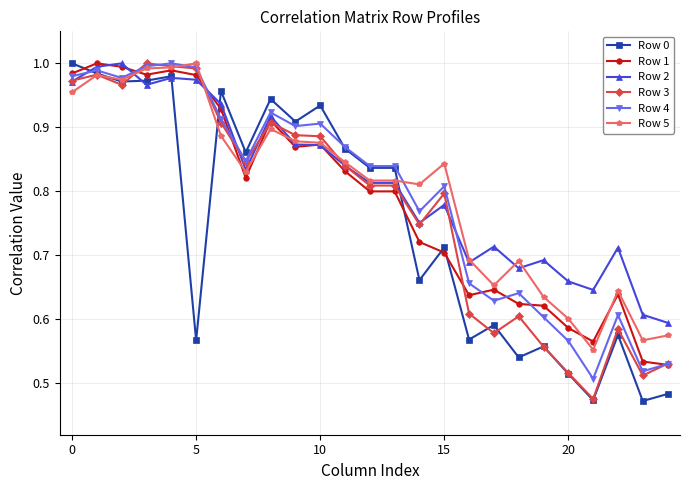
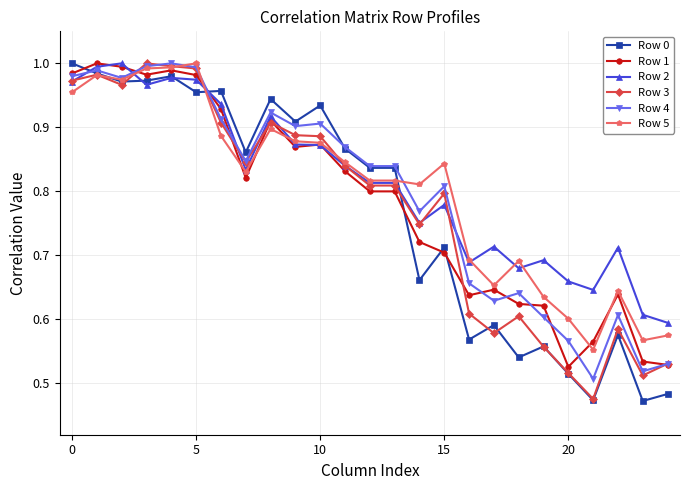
Row 0, 5: 0.57 -> 0.95
Row 1, 20: 0.59 -> 0.53
